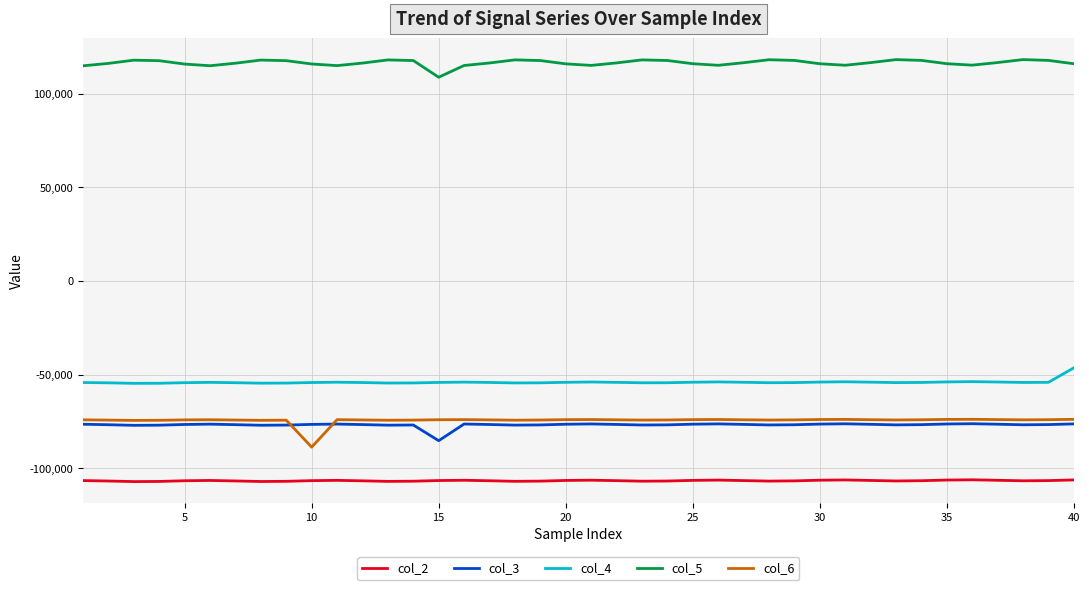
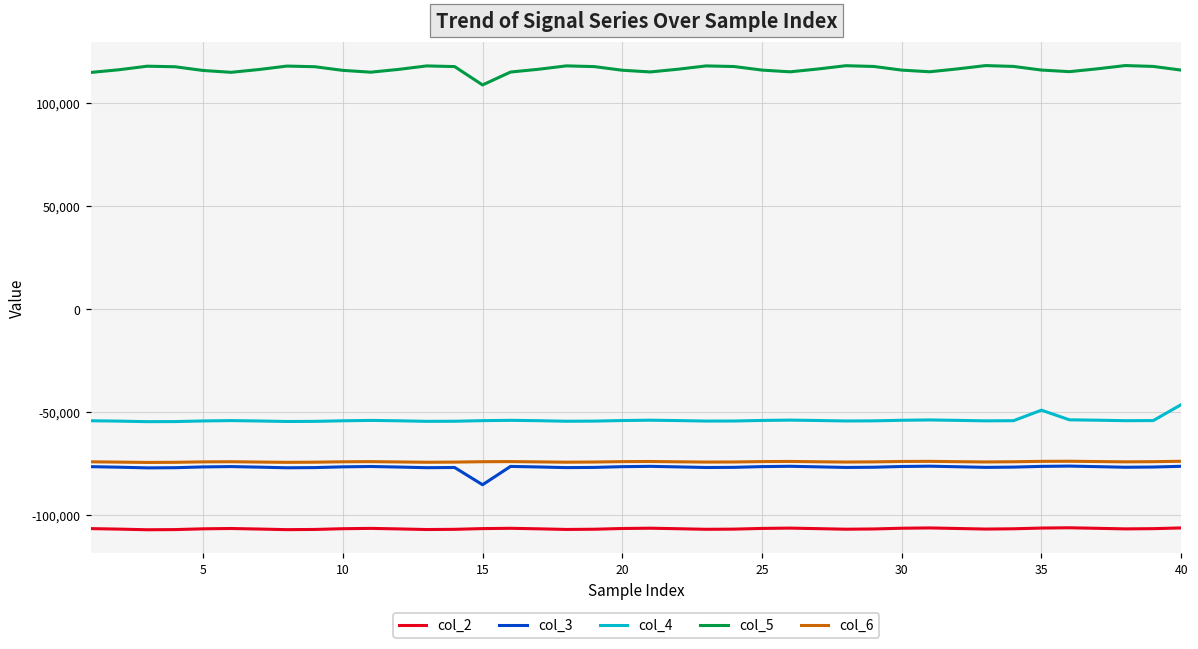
col_6, 10: -89,000 -> -74,000
col_4, 35: -54,000 -> -49,000
